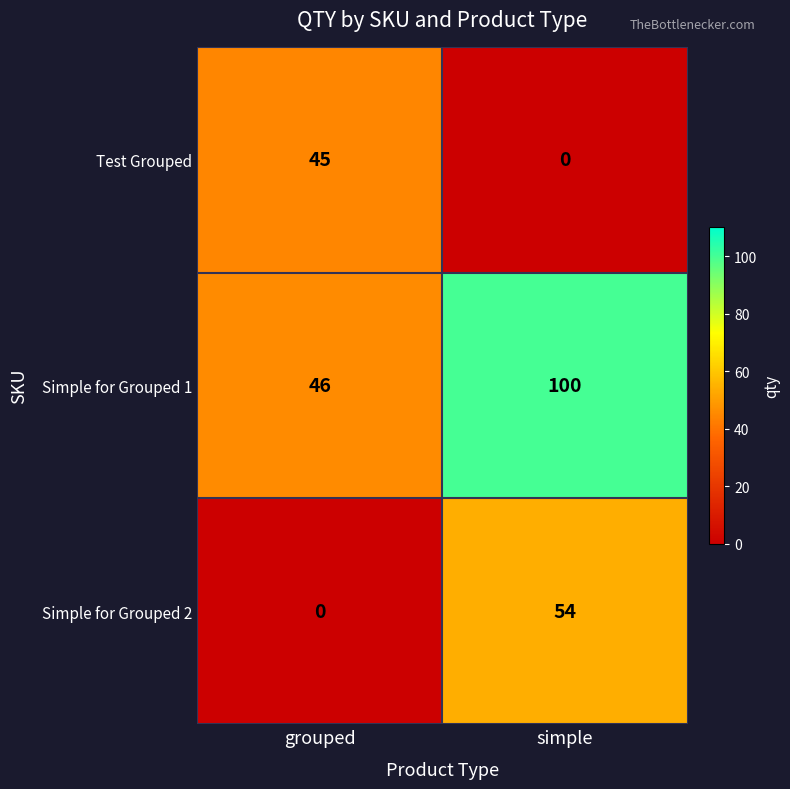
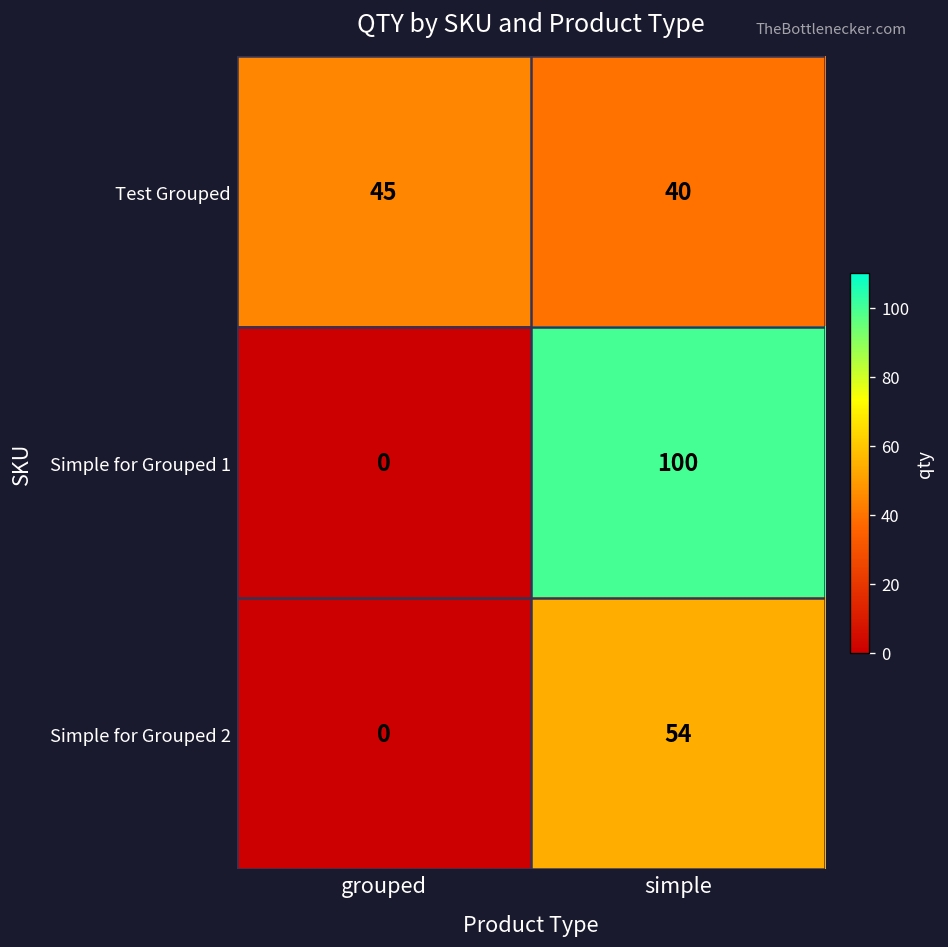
Test Grouped, simple: 0 -> 40
Simple for Grouped 1, grouped: 46 -> 0
